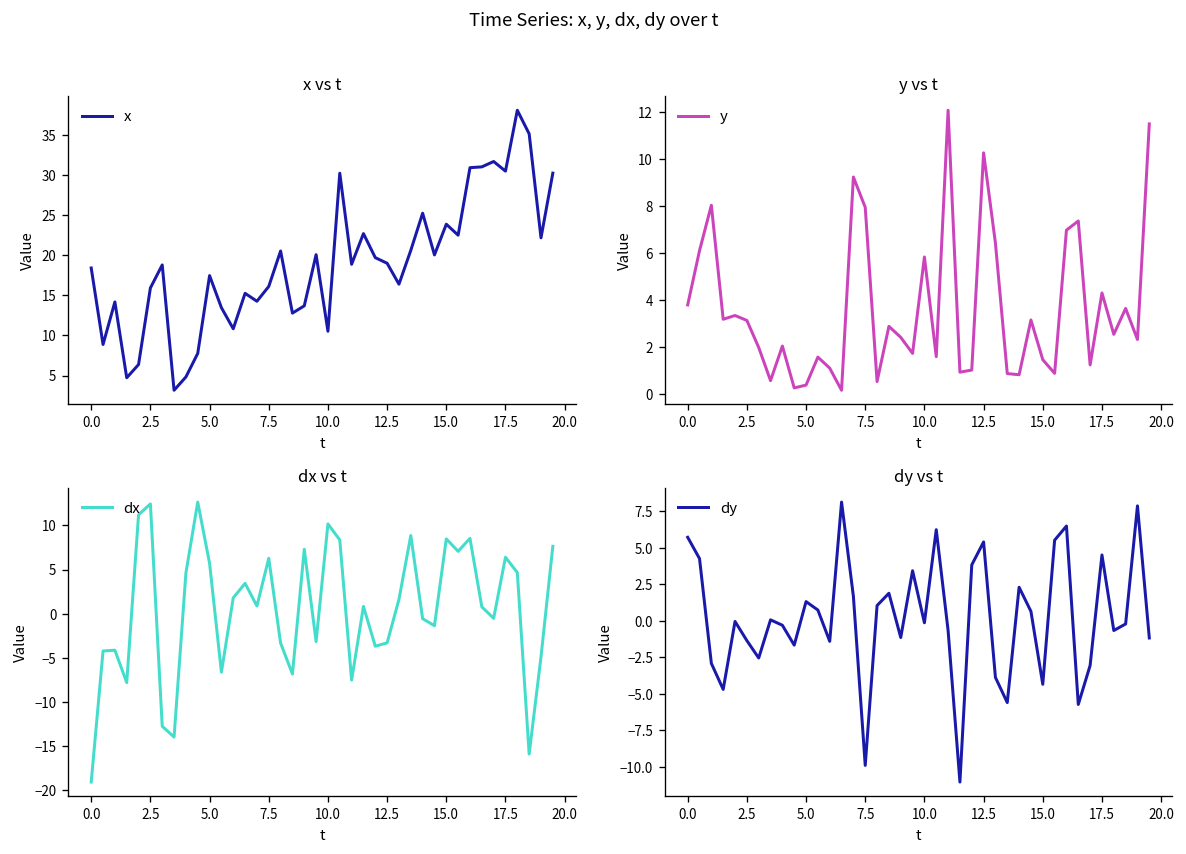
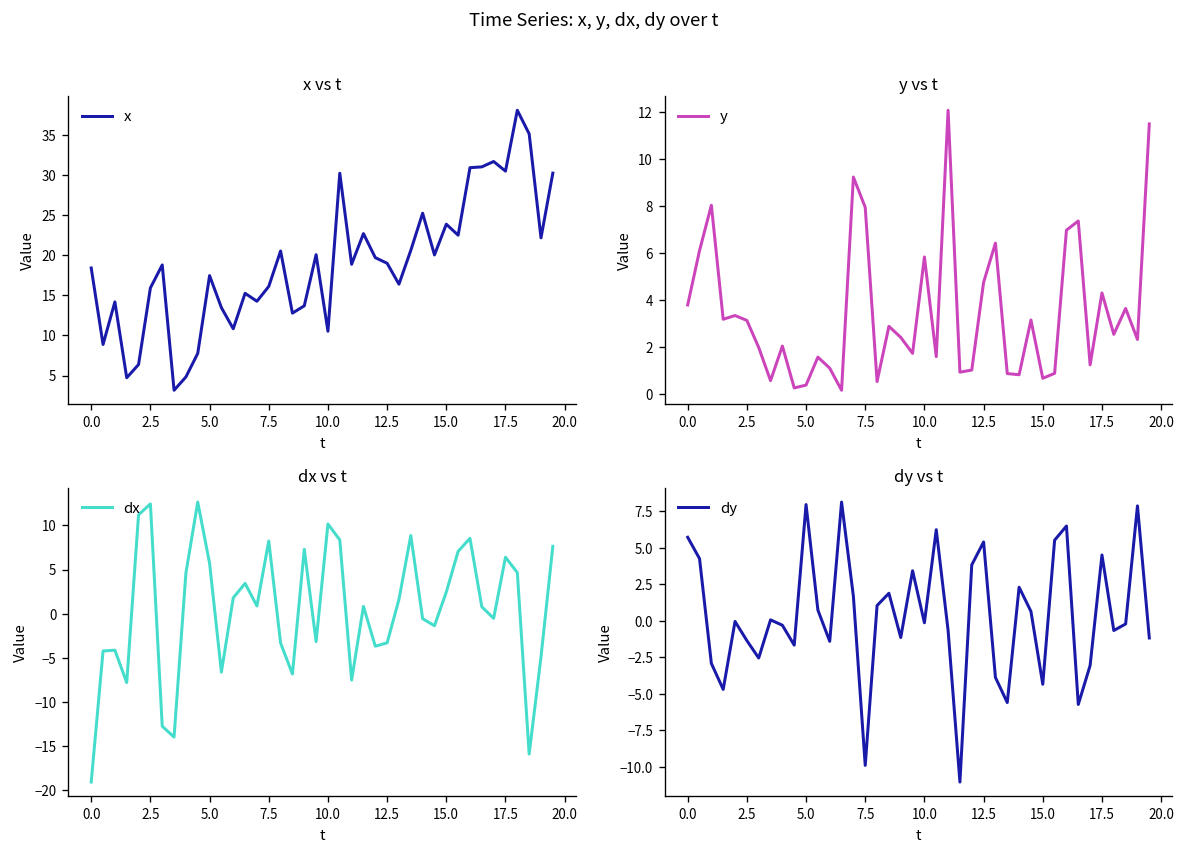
y vs t, 12.5: 10.3 -> 4.8
y vs t, 15.0: 1.5 -> 0.7
dx vs t, 7.5: 6 -> 8
dx vs t, 15.0: 8 -> 2
dy vs t, 5.0: 1.3 -> 8.0
